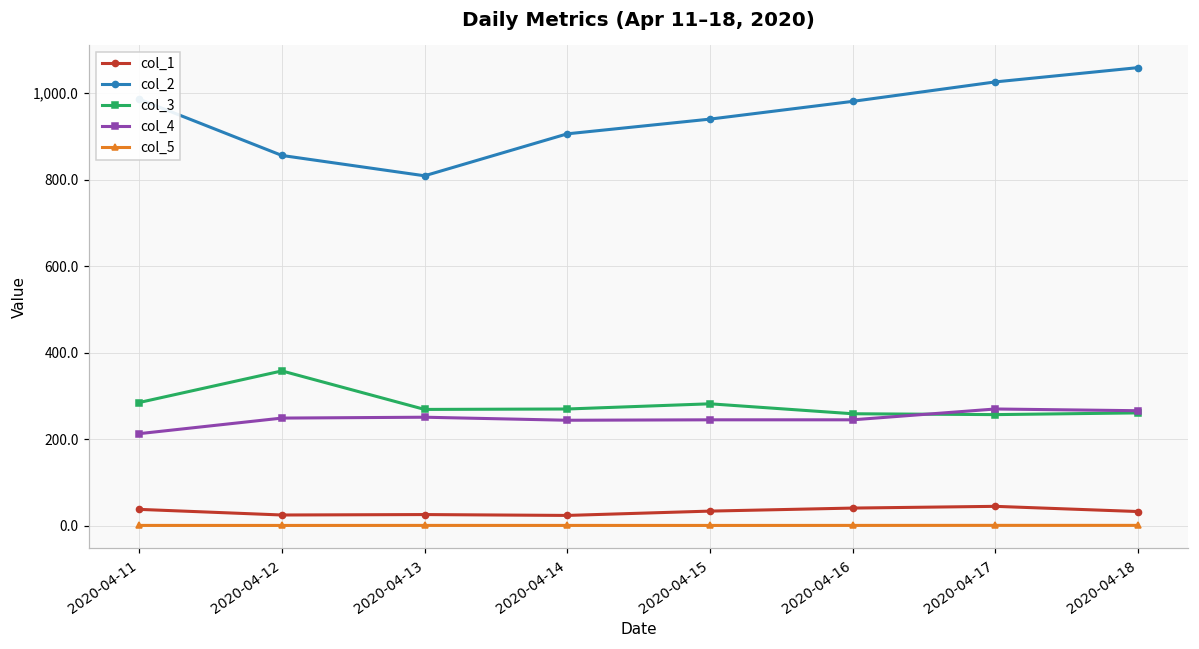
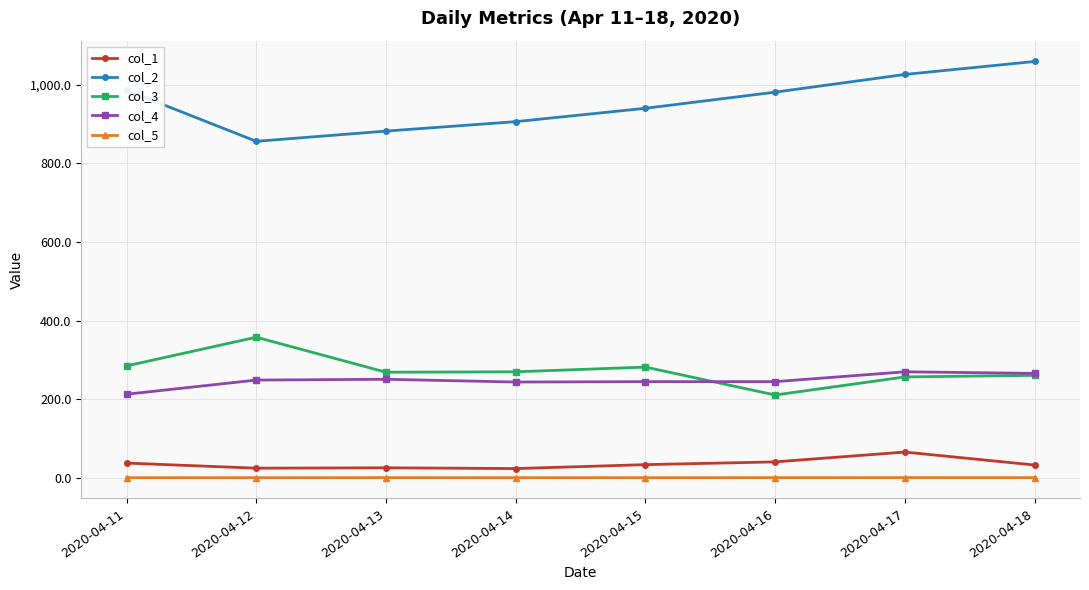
col_2, 2020-04-13: 810 -> 880
col_3, 2020-04-16: 260 -> 210
col_1, 2020-04-17: 50 -> 70
